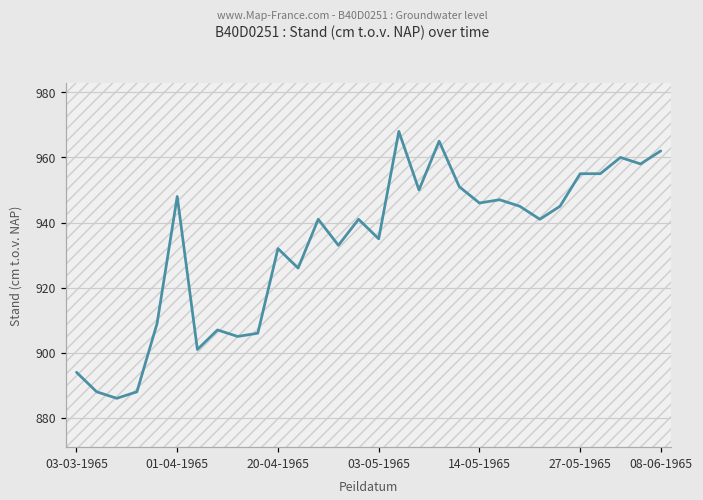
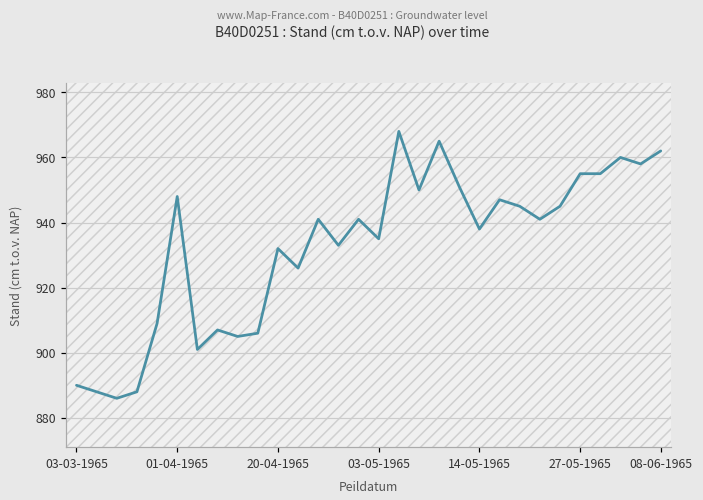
03-03-1965: 894 -> 890
14-05-1965: 946 -> 938
